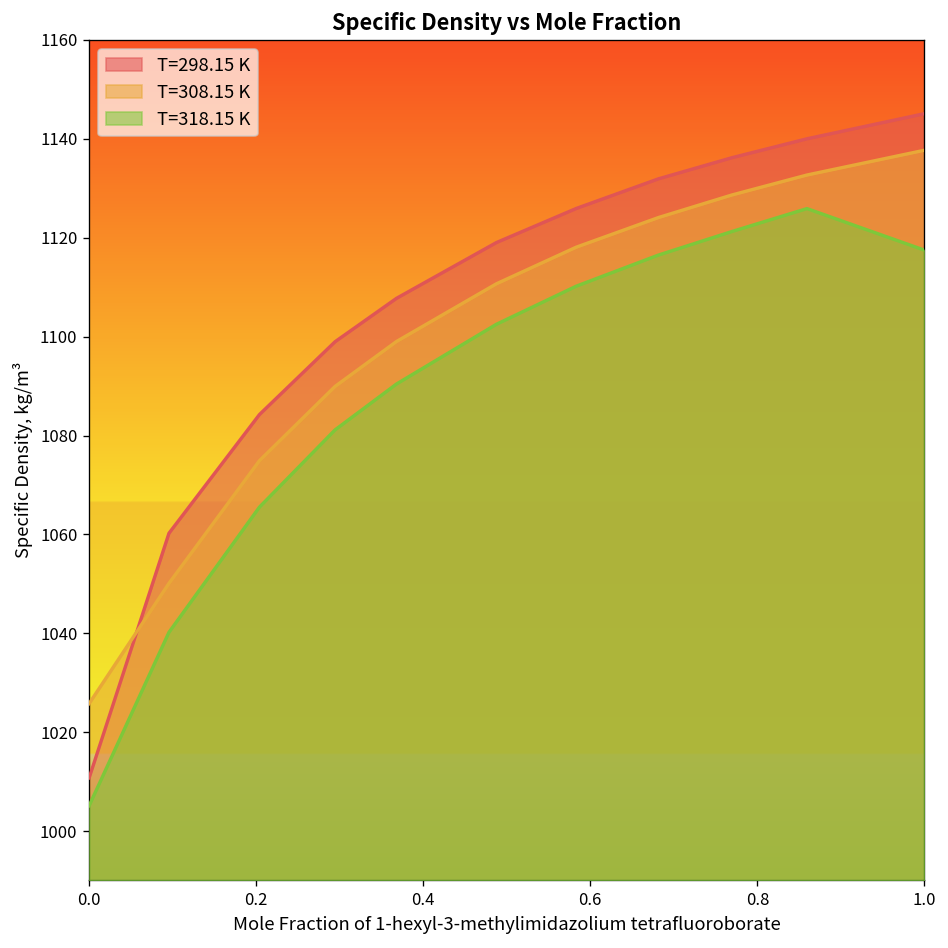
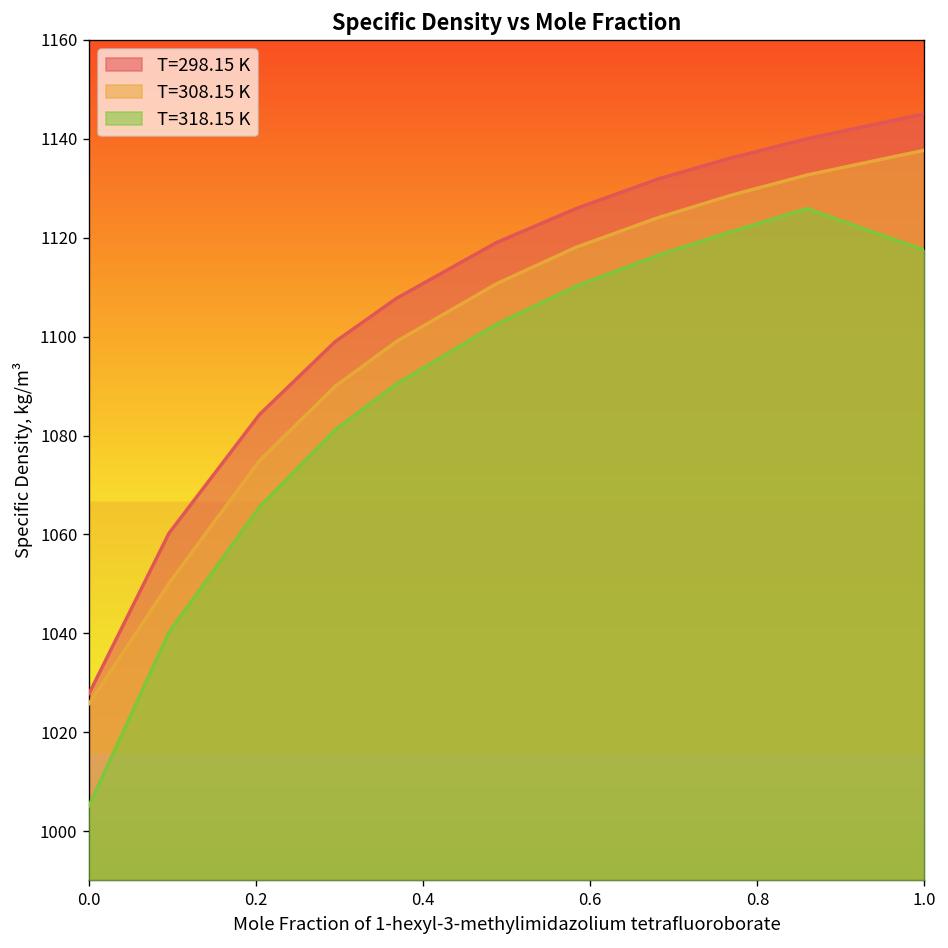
T=298.15 K, 0.0: 1011 -> 1028
